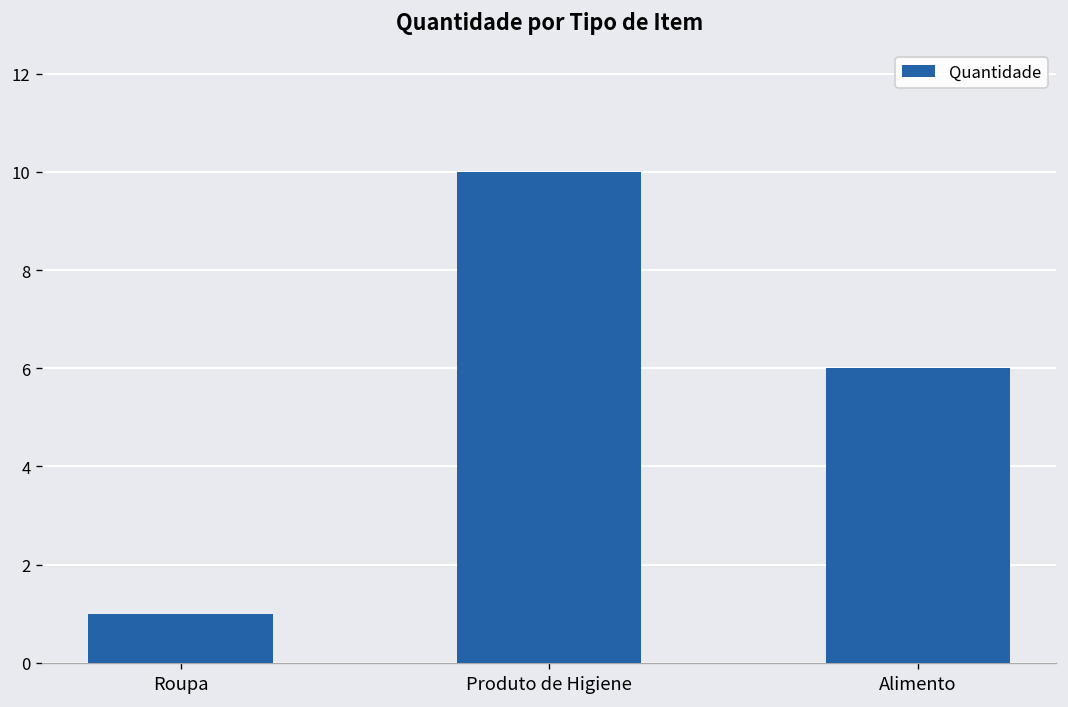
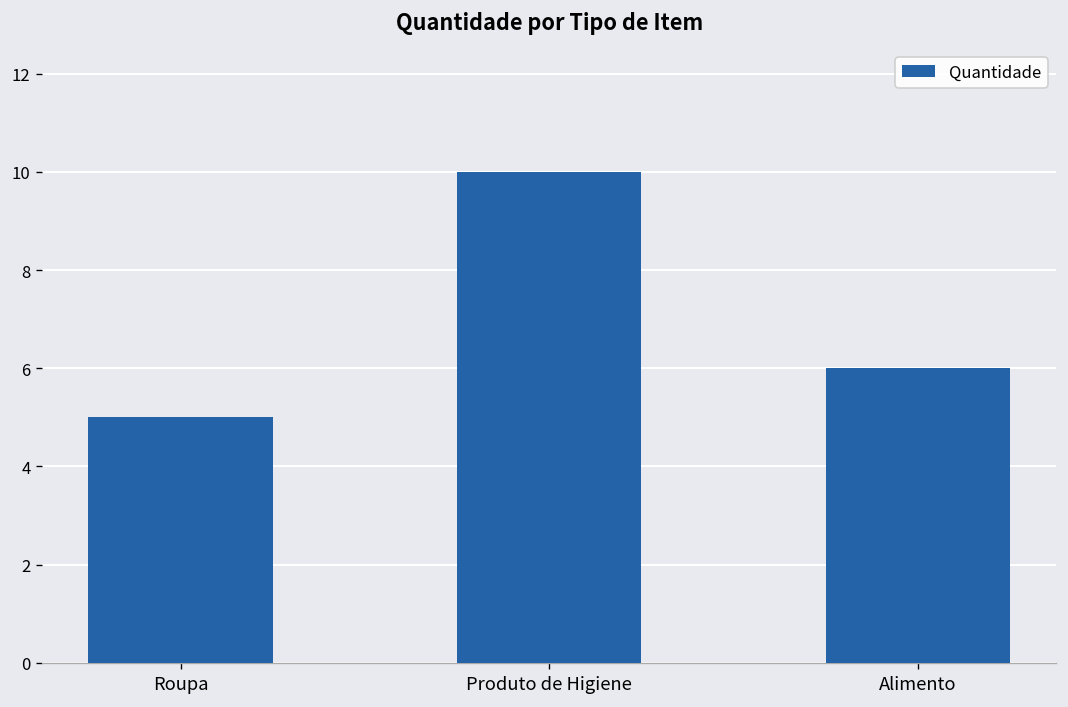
Roupa: 1 -> 5
